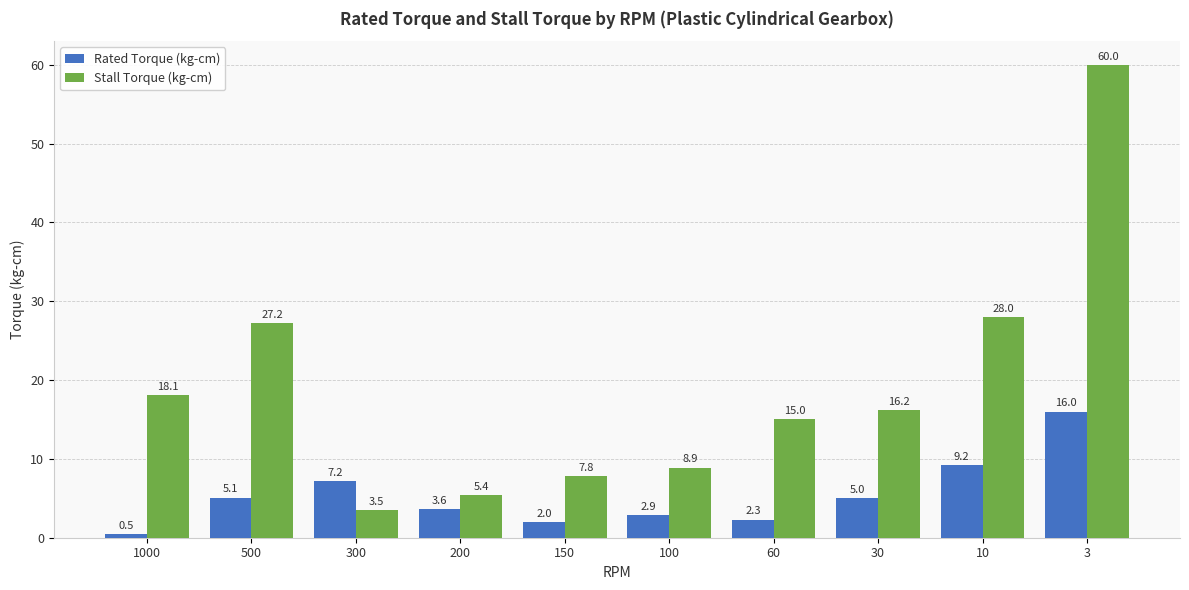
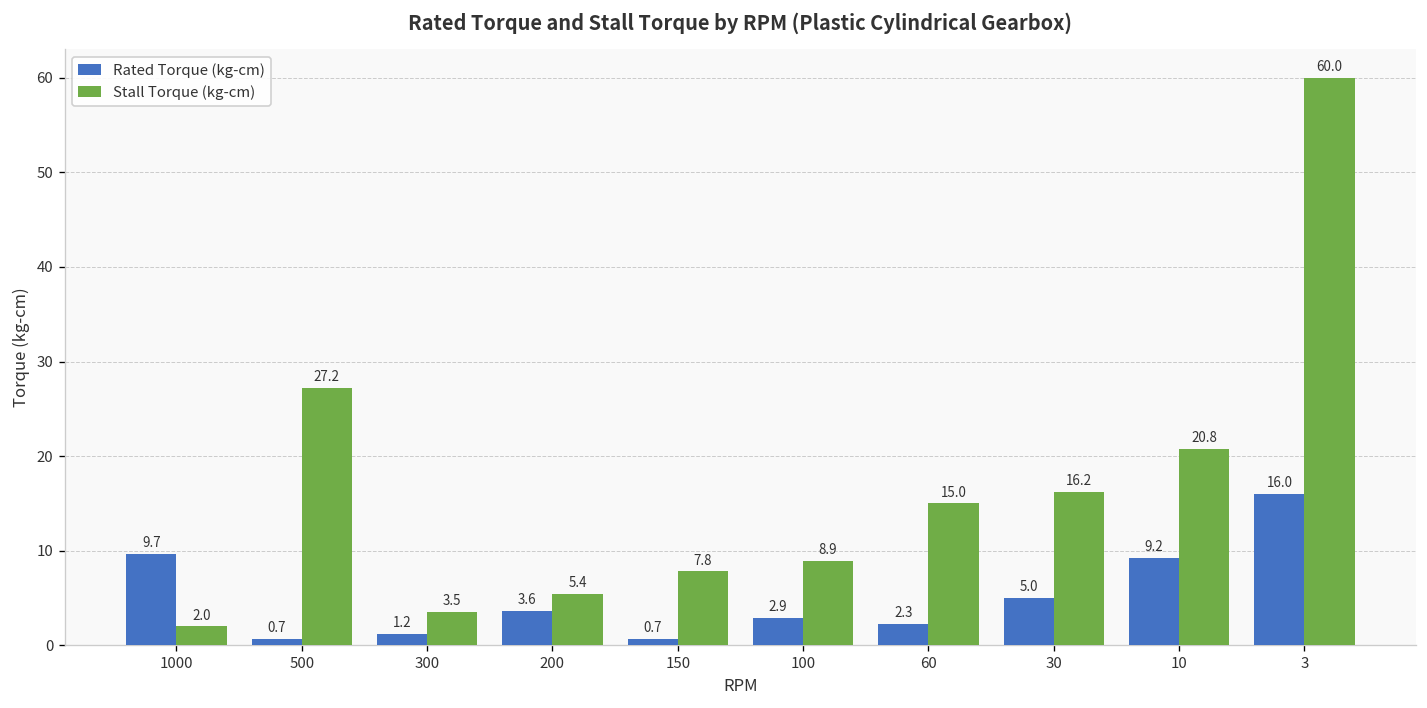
Rated Torque (kg-cm), 1000: 0.5 -> 9.7
Stall Torque (kg-cm), 1000: 18.1 -> 2.0
Rated Torque (kg-cm), 500: 5.1 -> 0.7
Rated Torque (kg-cm), 300: 7.2 -> 1.2
Rated Torque (kg-cm), 150: 2.0 -> 0.7
Stall Torque (kg-cm), 10: 28.0 -> 20.8
